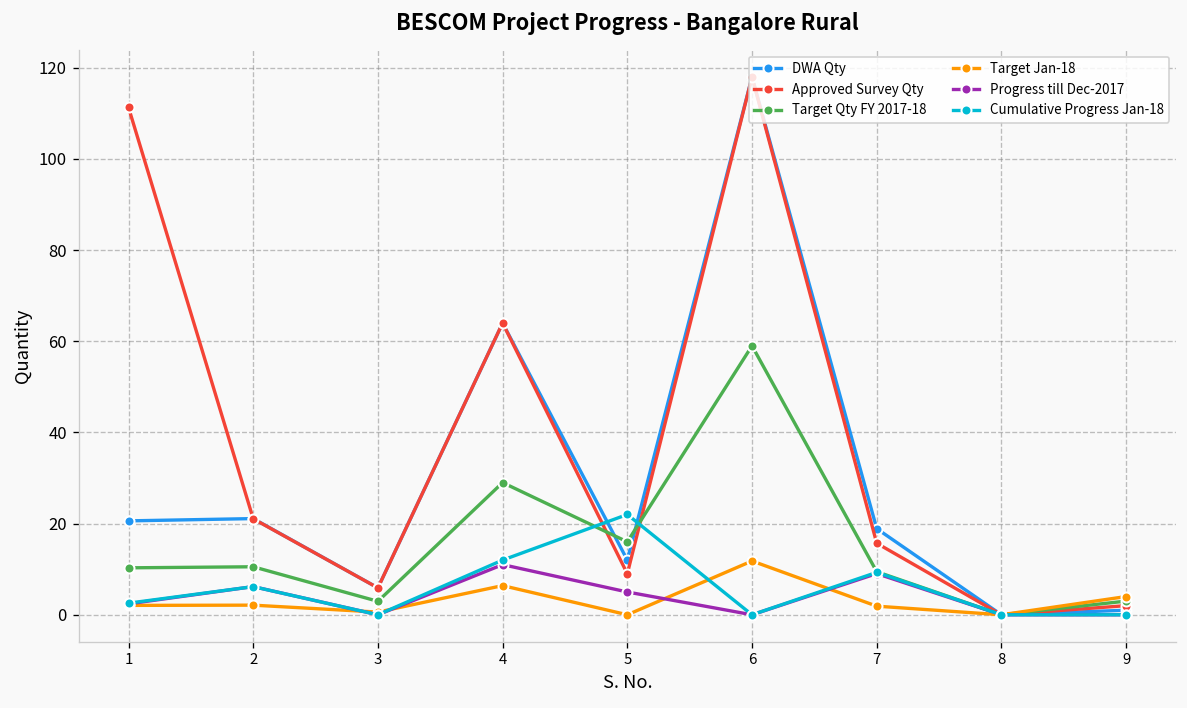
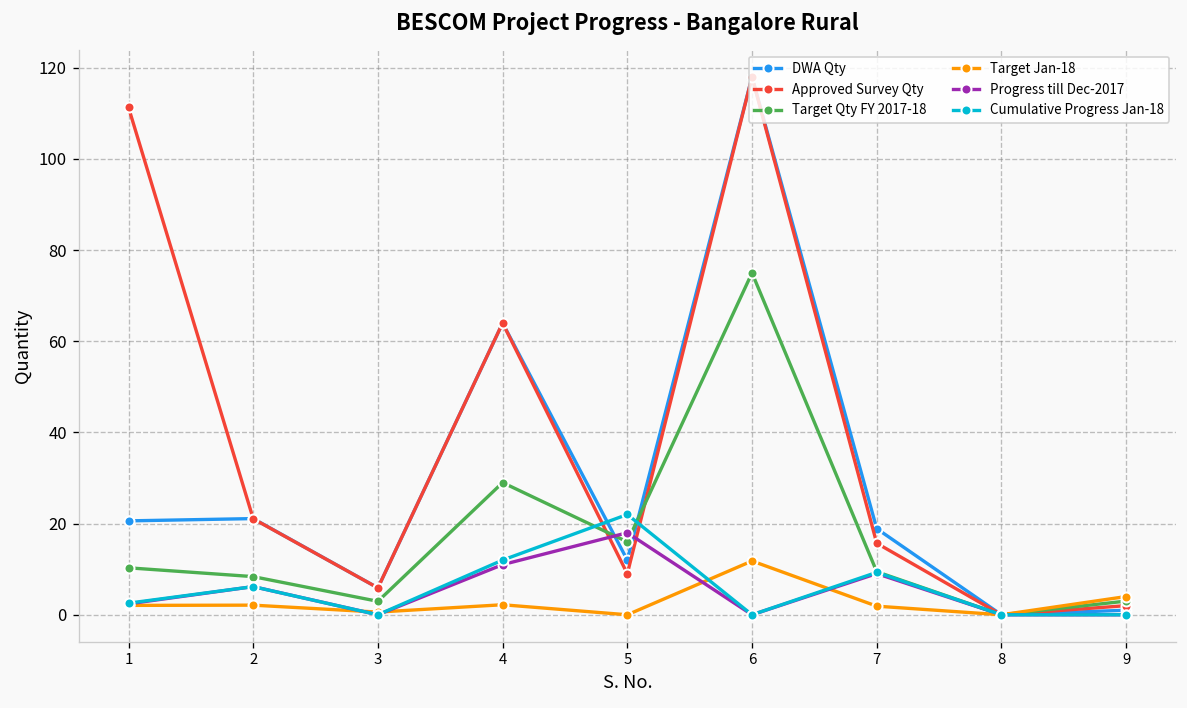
Target Qty FY 2017-18, 2: 11 -> 8
Target Jan-18, 4: 6 -> 2
Progress till Dec-2017, 5: 5 -> 18
Target Qty FY 2017-18, 6: 59 -> 75
